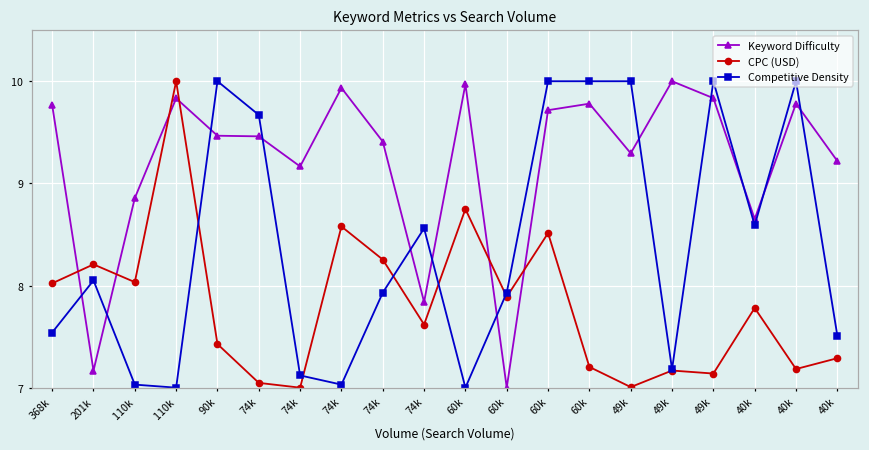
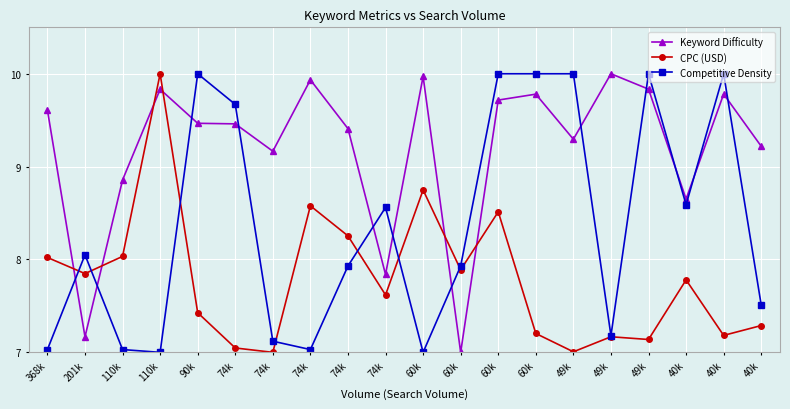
Keyword Difficulty, 368k: 9.8 -> 9.6
Competitive Density, 368k: 7.5 -> 7.0
CPC (USD), 201k: 8.2 -> 7.8
